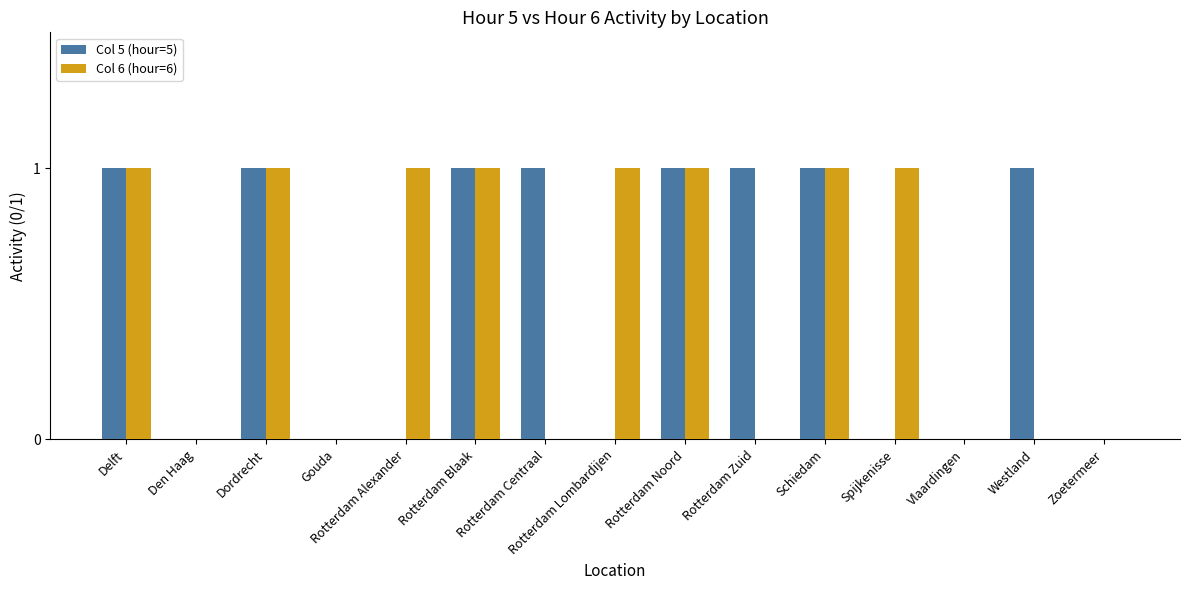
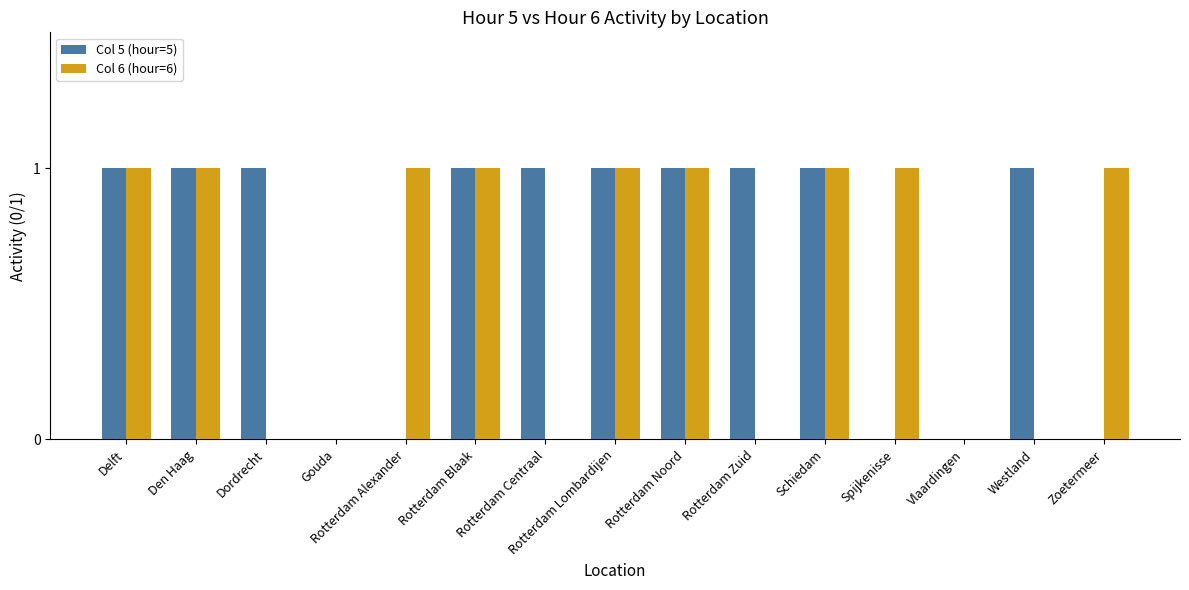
Col 5 (hour=5), Den Haag: 0 -> 1
Col 6 (hour=6), Den Haag: 0 -> 1
Col 6 (hour=6), Dordrecht: 1 -> 0
Col 5 (hour=5), Rotterdam Lombardijen: 0 -> 1
Col 6 (hour=6), Zoetermeer: 0 -> 1
